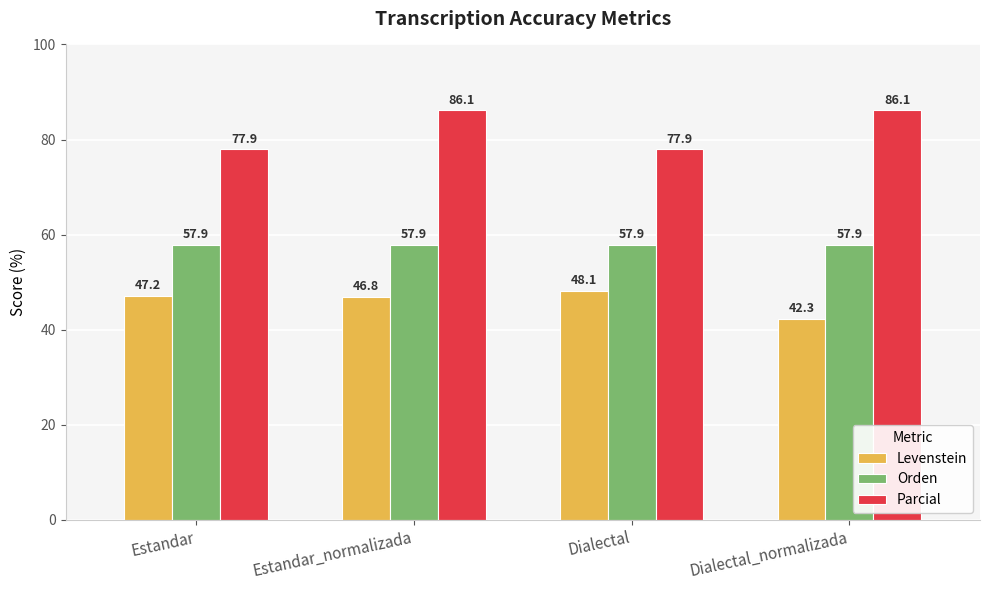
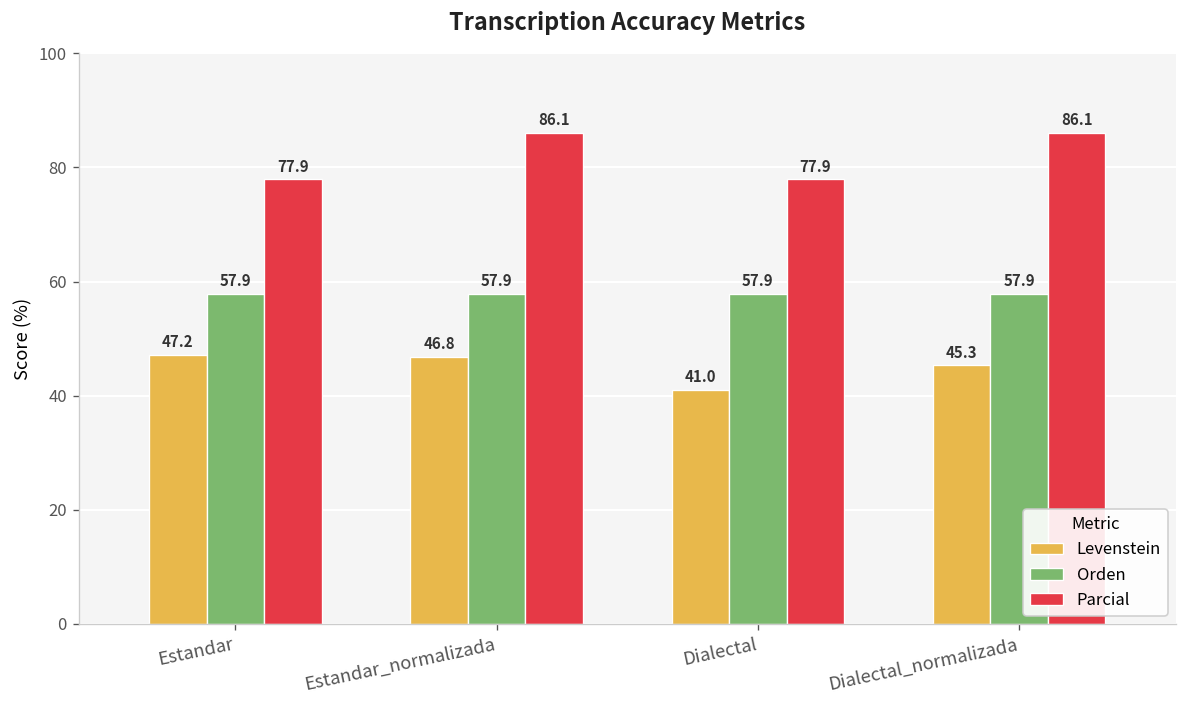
Levenstein, Dialectal: 48.1 -> 41.0
Levenstein, Dialectal_normalizada: 42.3 -> 45.3
